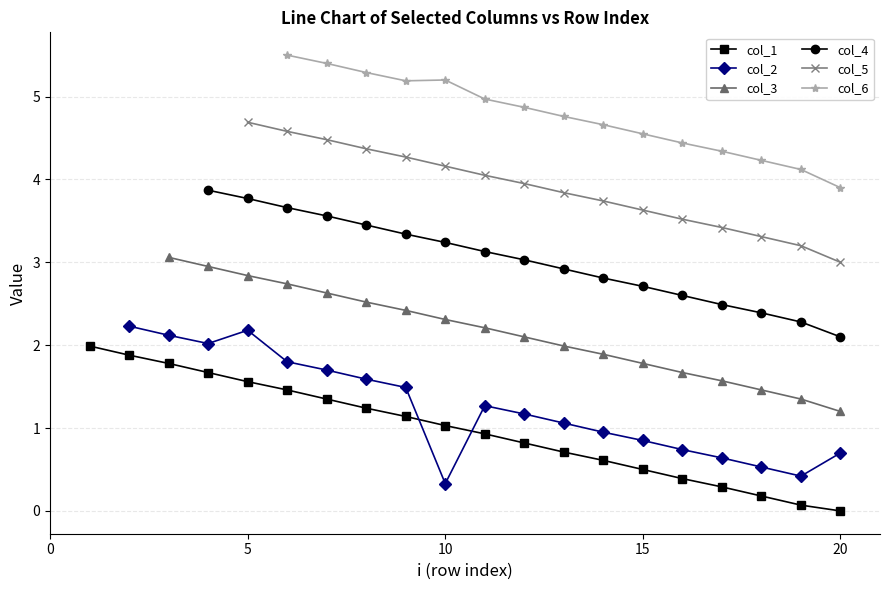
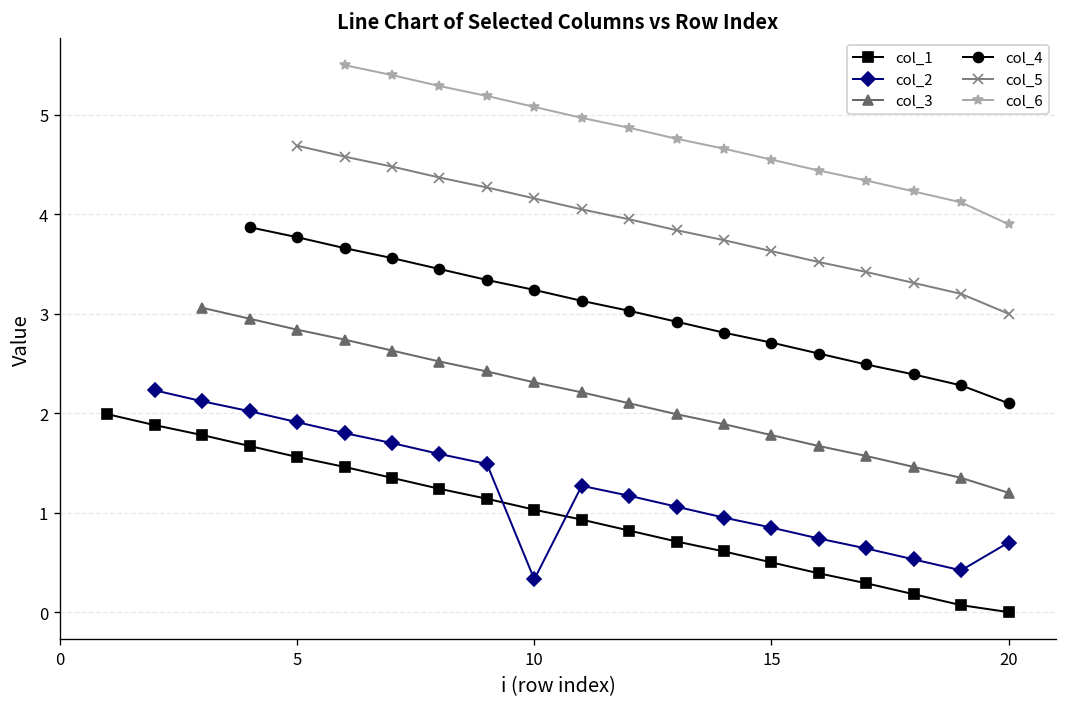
col_2, 5: 2.2 -> 1.9
col_6, 10: 5.2 -> 5.1
